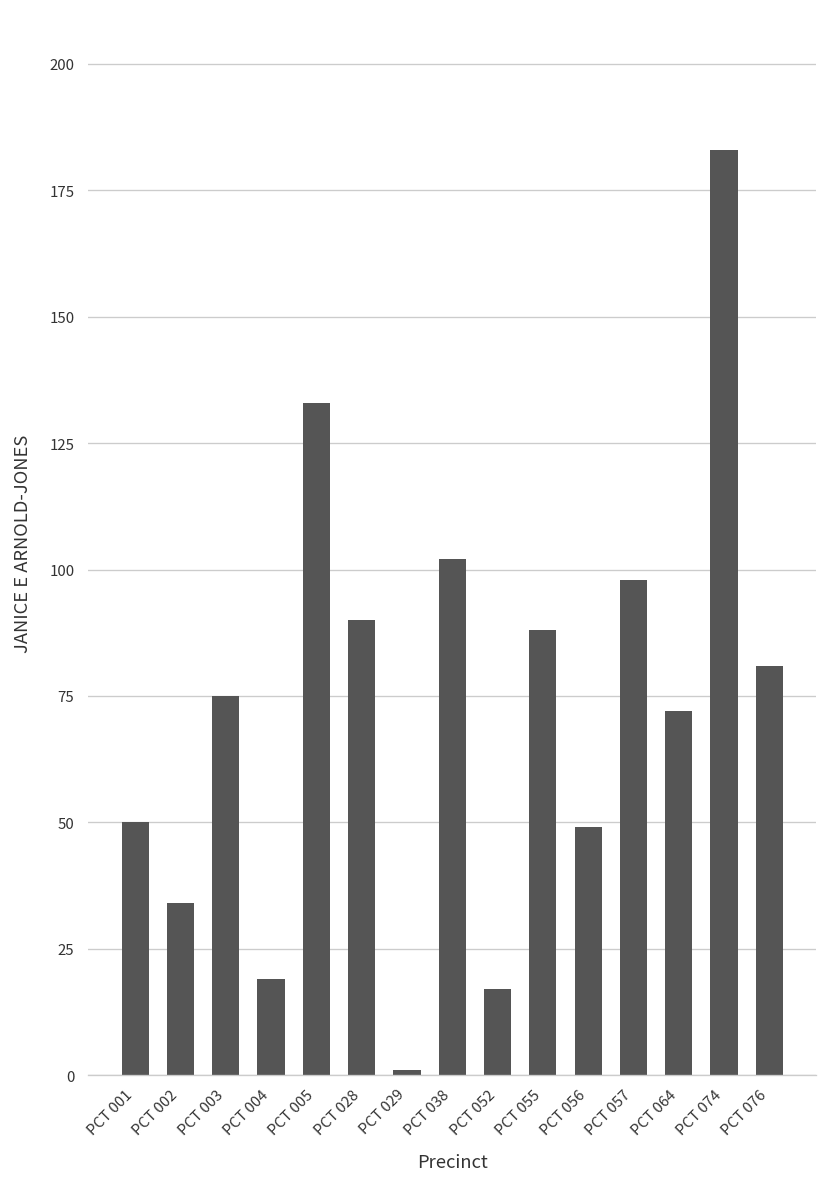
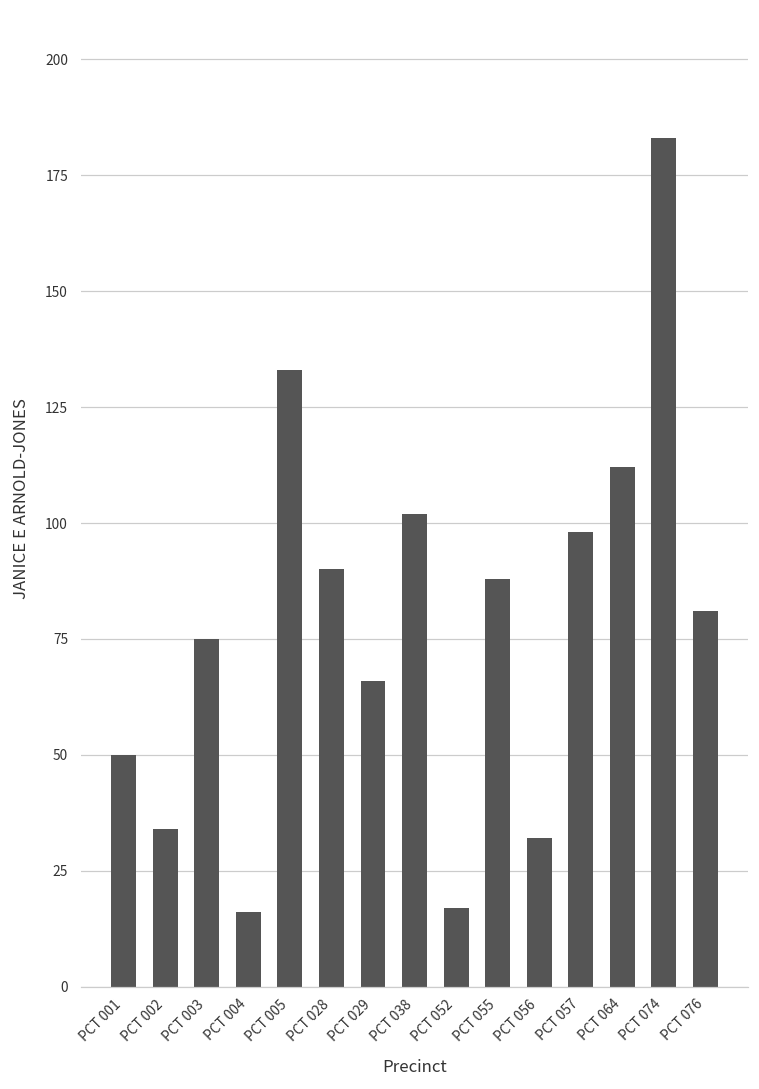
PCT 004: 19 -> 16
PCT 029: 1 -> 66
PCT 056: 49 -> 32
PCT 064: 72 -> 112
